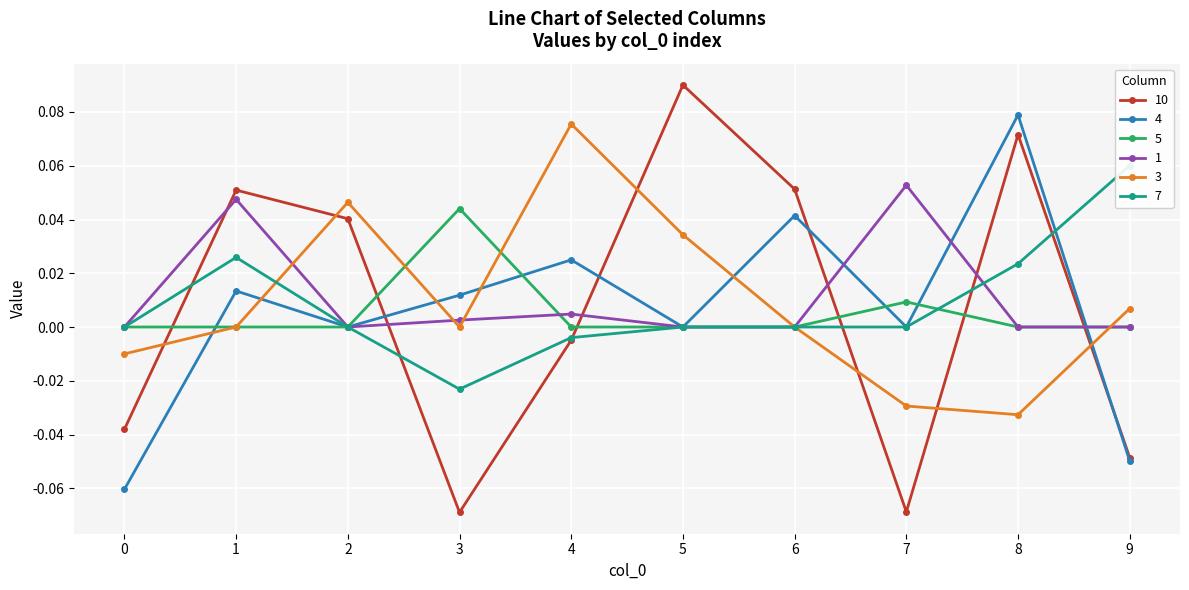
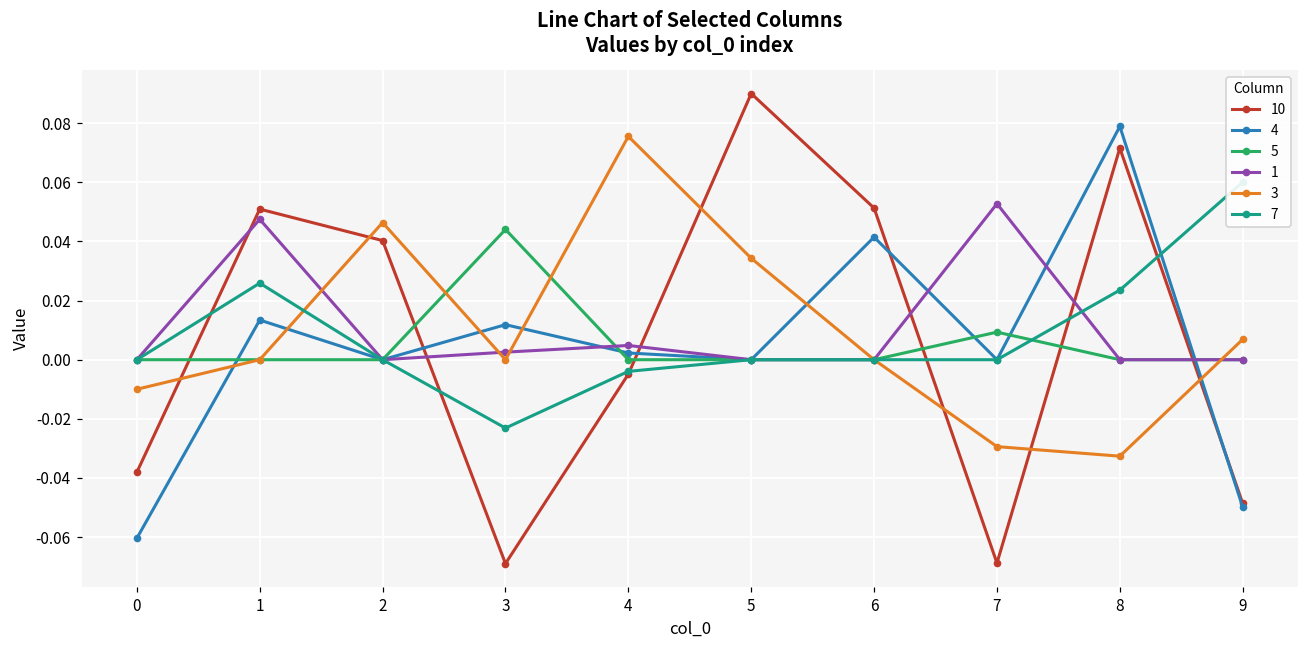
4, 4: 0.025 -> 0.002
